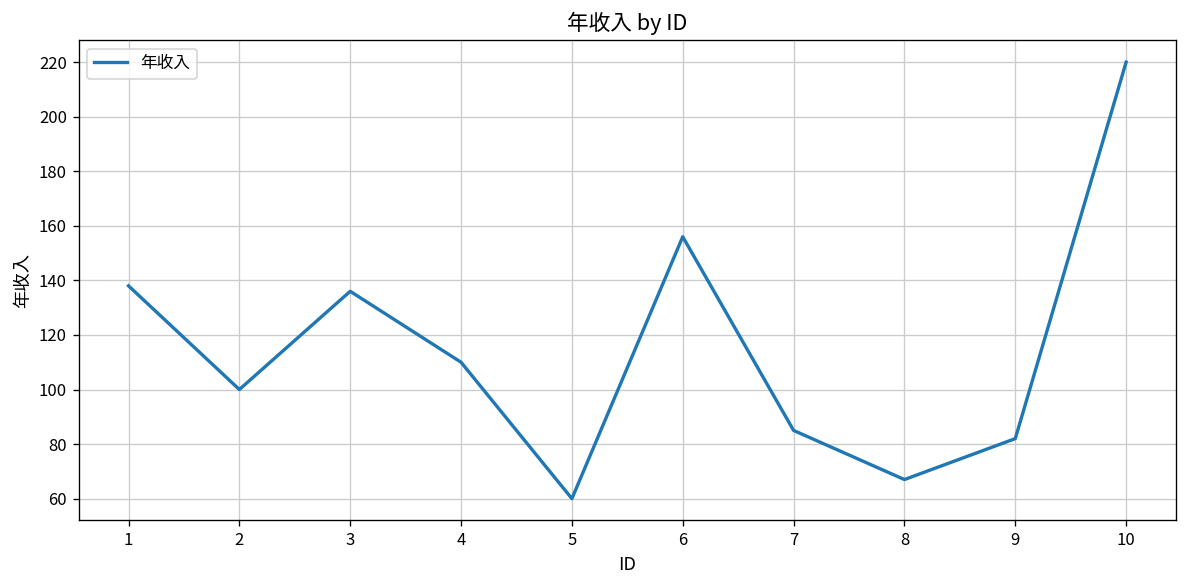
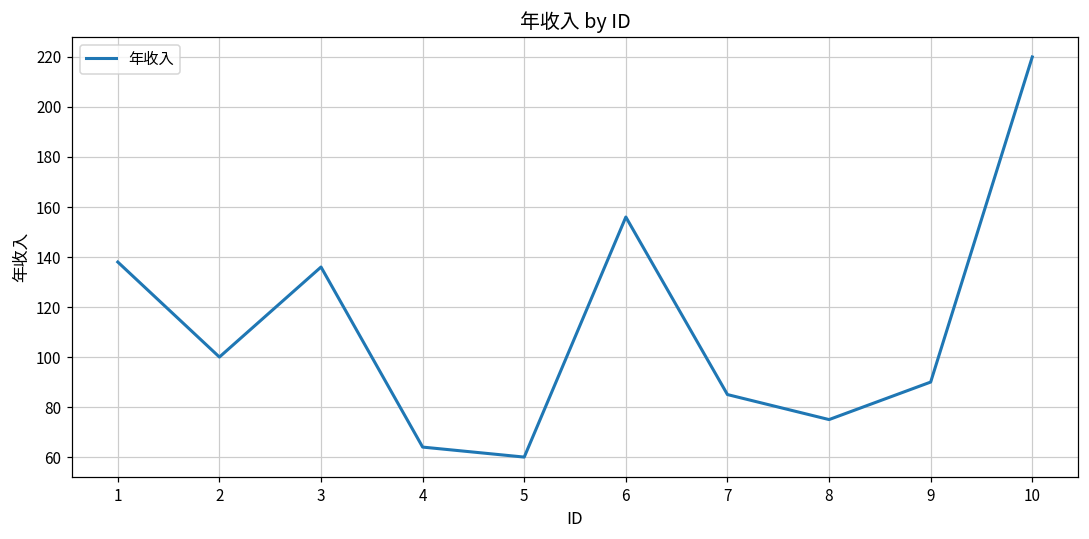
4: 110 -> 64
8: 67 -> 75
9: 82 -> 90
